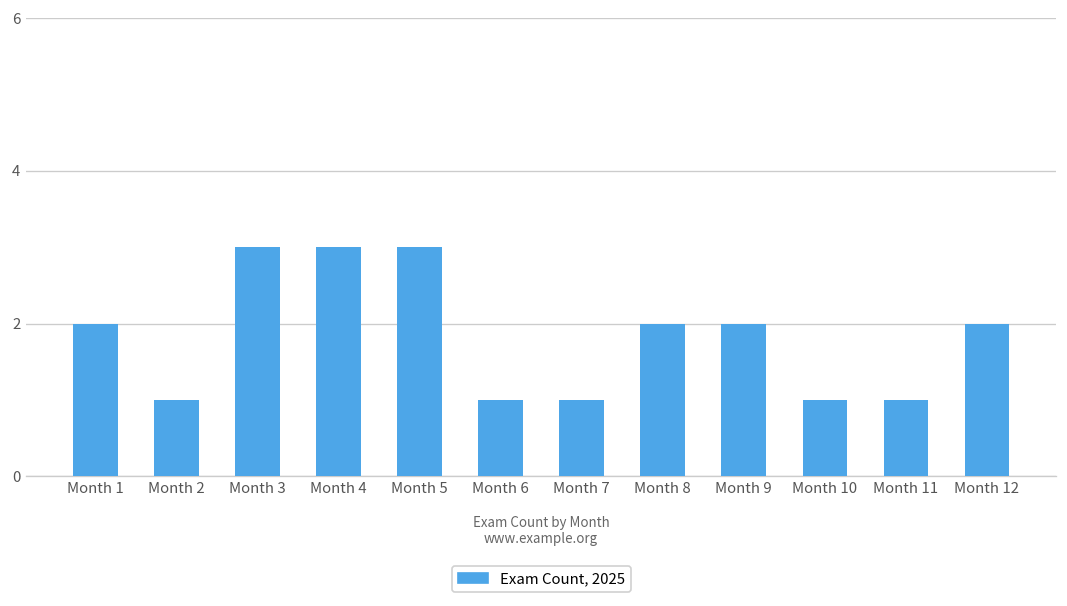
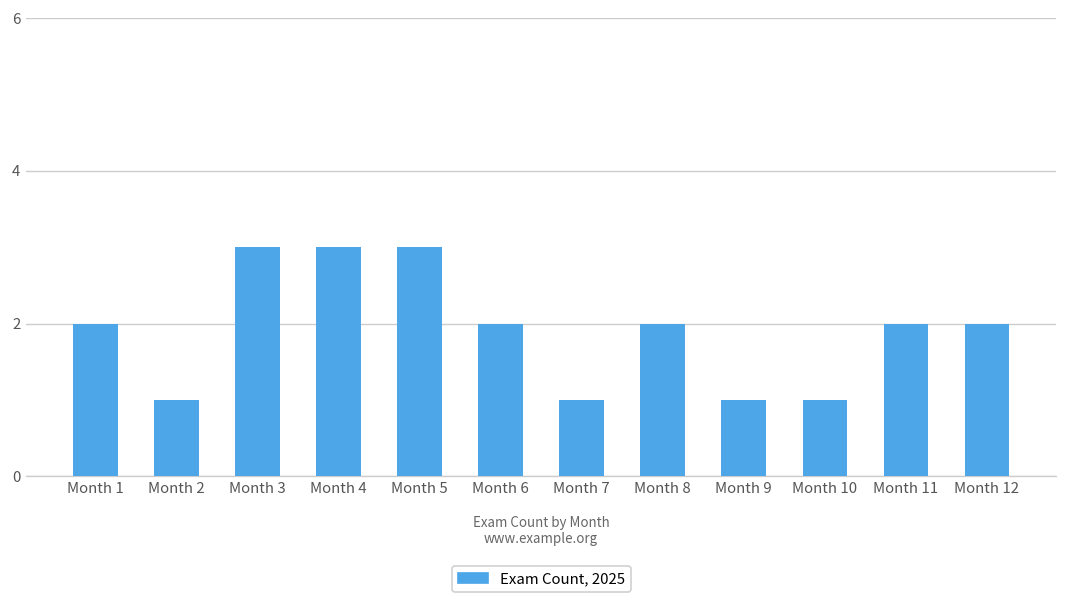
Month 6: 1 -> 2
Month 9: 2 -> 1
Month 11: 1 -> 2
